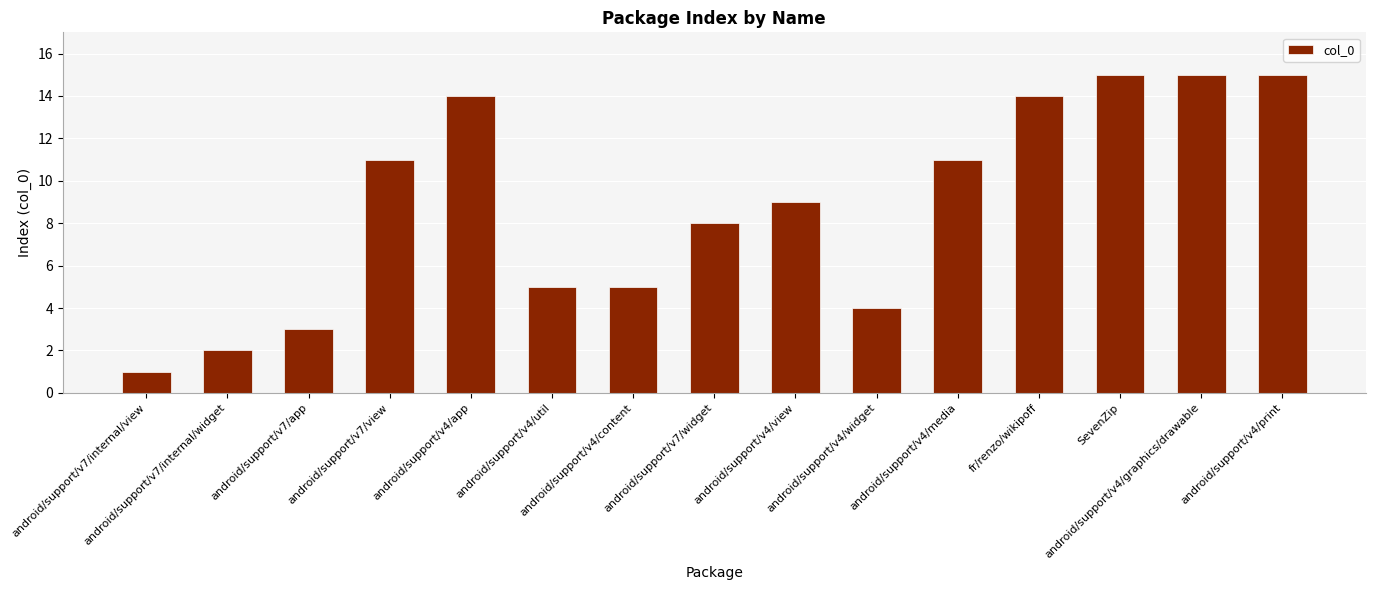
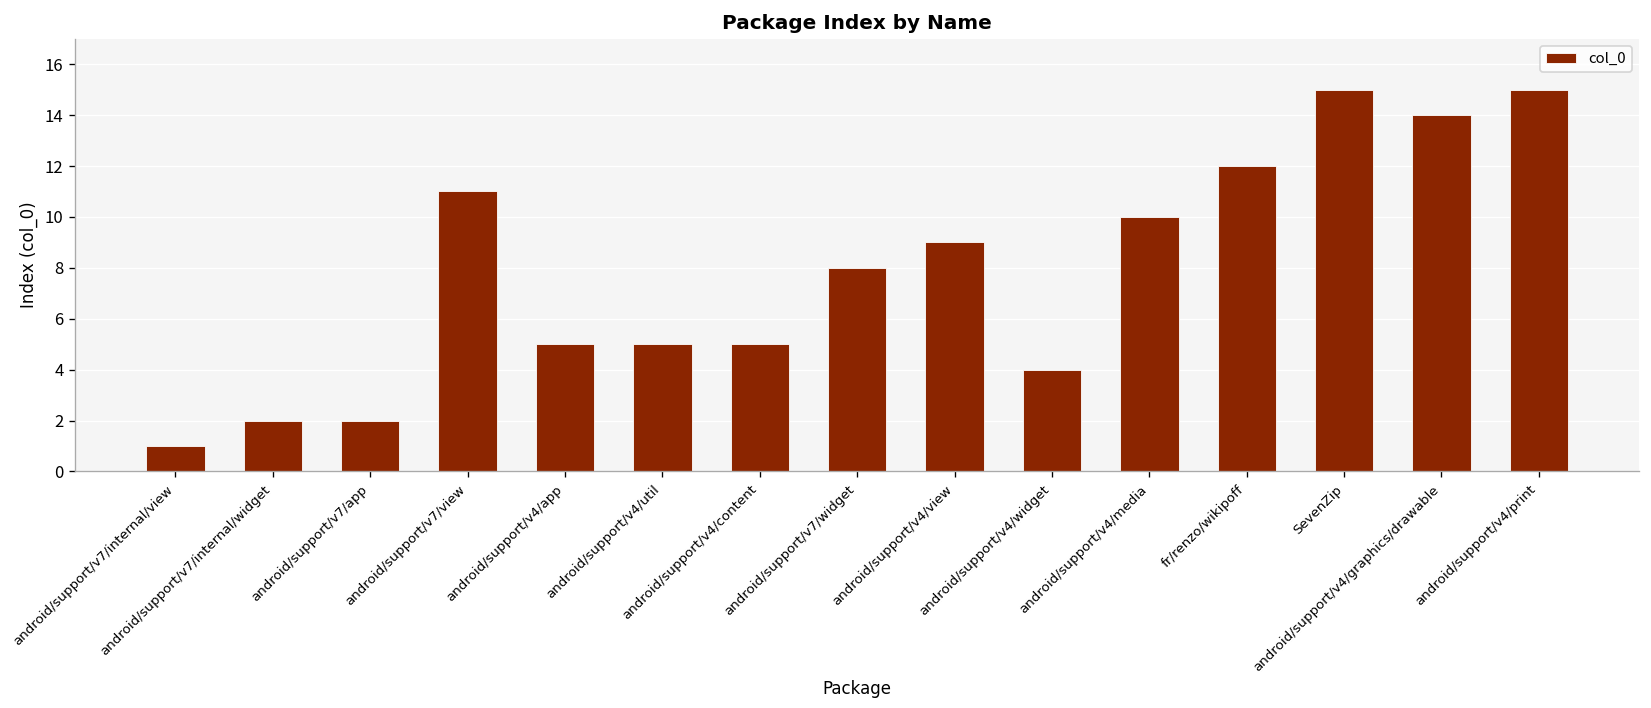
android/support/v7/app: 3 -> 2
android/support/v4/app: 14 -> 5
android/support/v4/media: 11 -> 10
fr/renzo/wikipoff: 14 -> 12
android/support/v4/graphics/drawable: 15 -> 14
